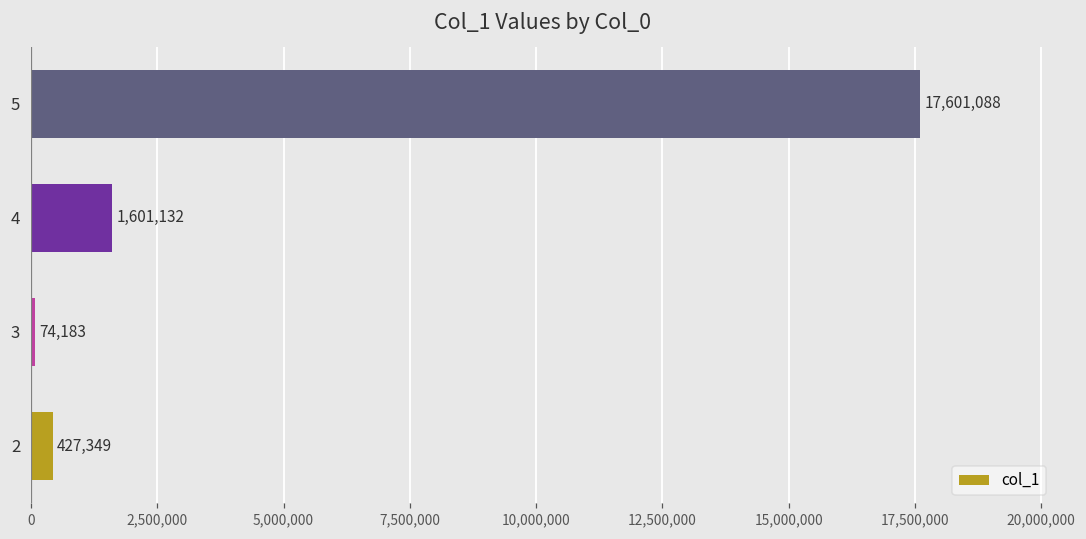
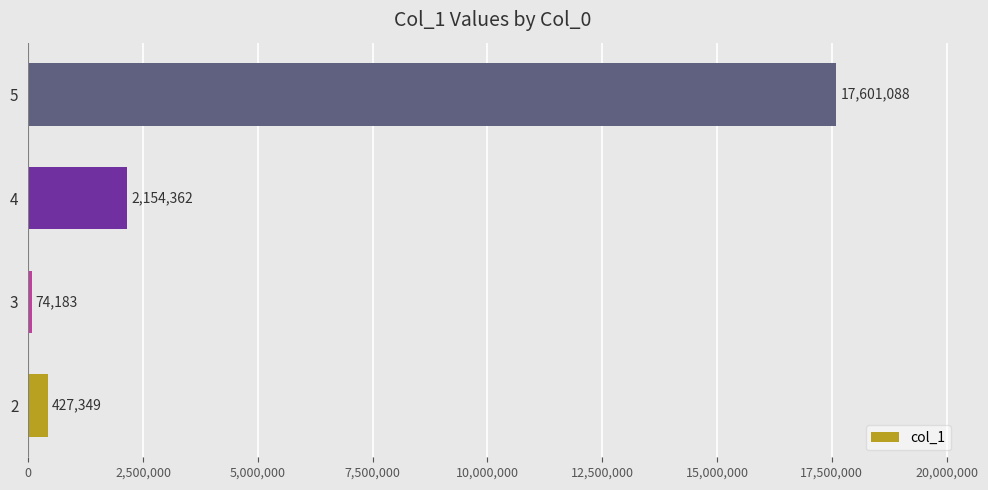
4: 1,601,132 -> 2,154,362
